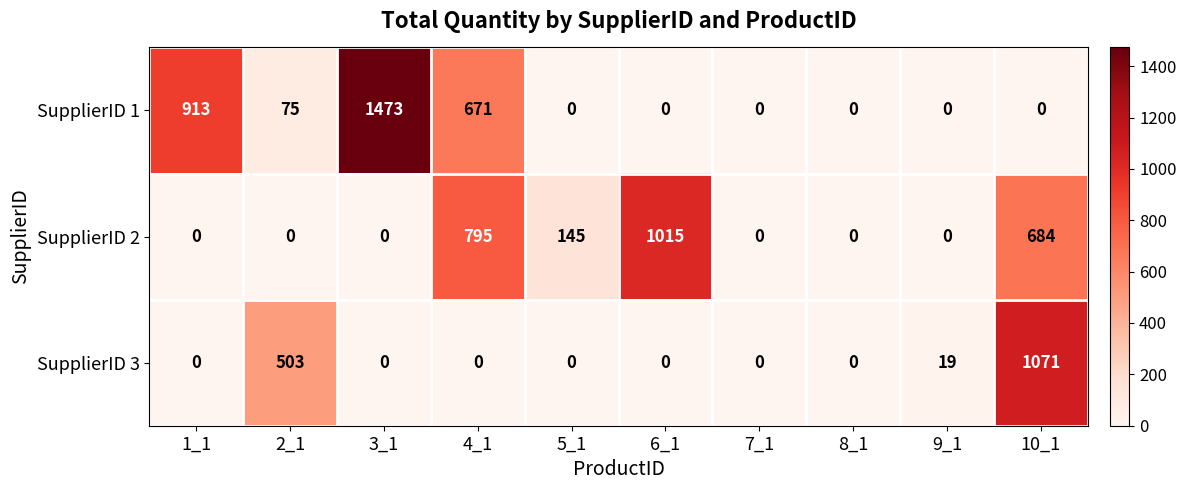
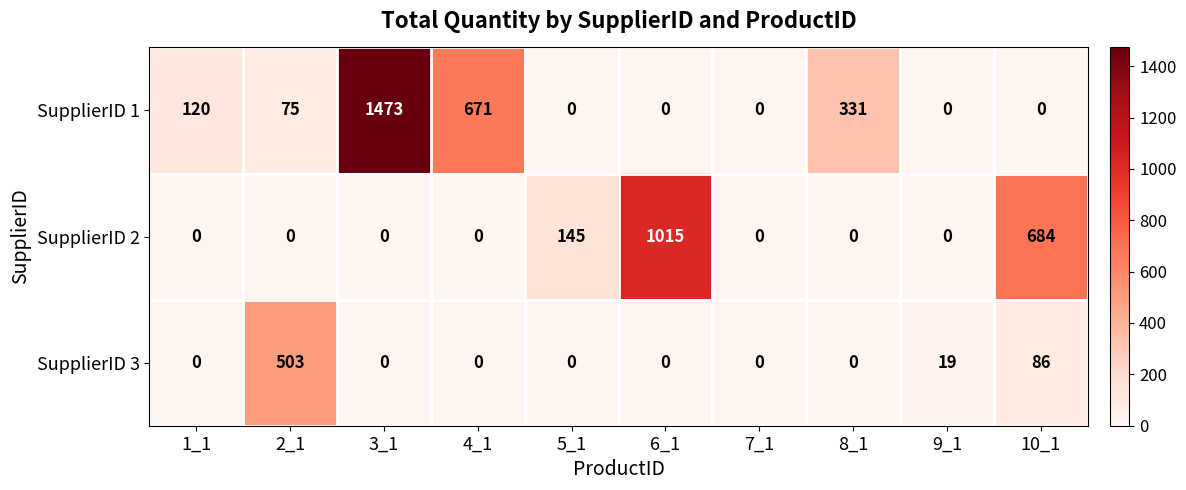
SupplierID 1, 1_1: 913 -> 120
SupplierID 1, 8_1: 0 -> 331
SupplierID 2, 4_1: 795 -> 0
SupplierID 3, 10_1: 1071 -> 86
